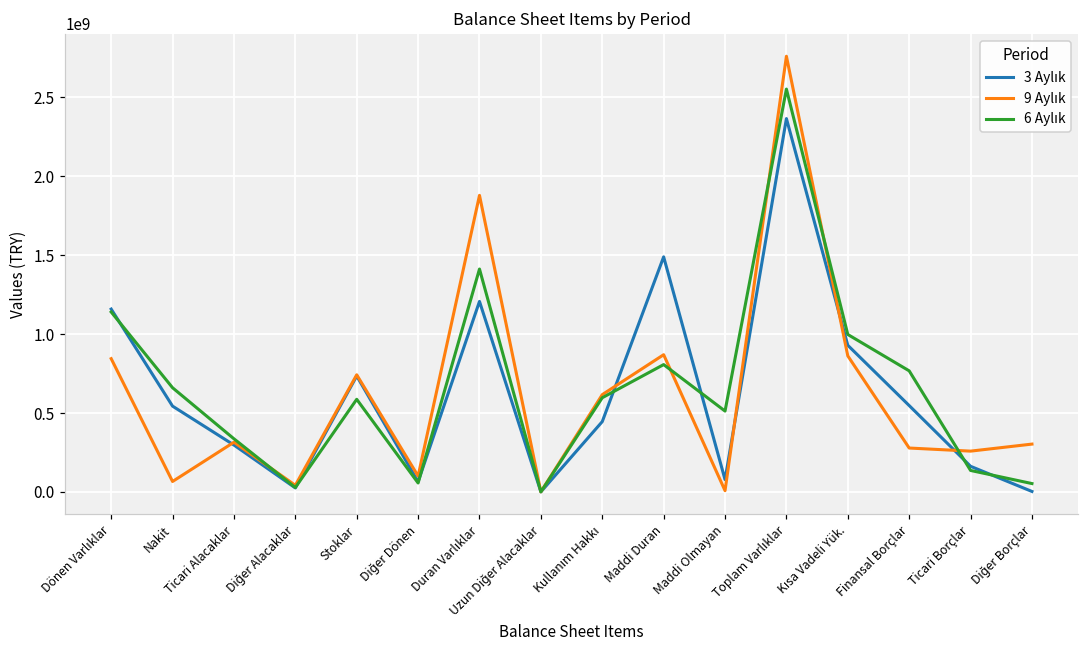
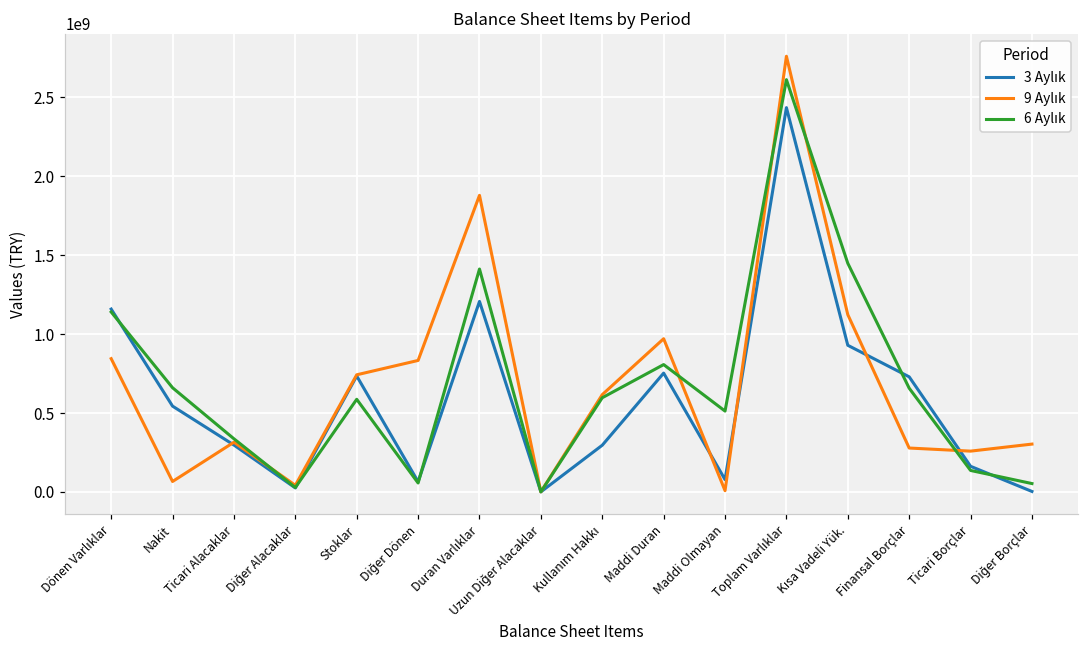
9 Aylık, Diğer Dönen: 100000000 -> 830000000
3 Aylık, Kullanım Hakkı: 450000000 -> 300000000
3 Aylık, Maddi Duran: 1490000000 -> 750000000
9 Aylık, Maddi Duran: 870000000 -> 970000000
3 Aylık, Toplam Varlıklar: 2370000000 -> 2430000000
6 Aylık, Toplam Varlıklar: 2550000000 -> 2610000000
9 Aylık, Kısa Vadeli Yük.: 860000000 -> 1120000000
6 Aylık, Kısa Vadeli Yük.: 1000000000 -> 1450000000
3 Aylık, Finansal Borçlar: 550000000 -> 730000000
6 Aylık, Finansal Borçlar: 770000000 -> 660000000
